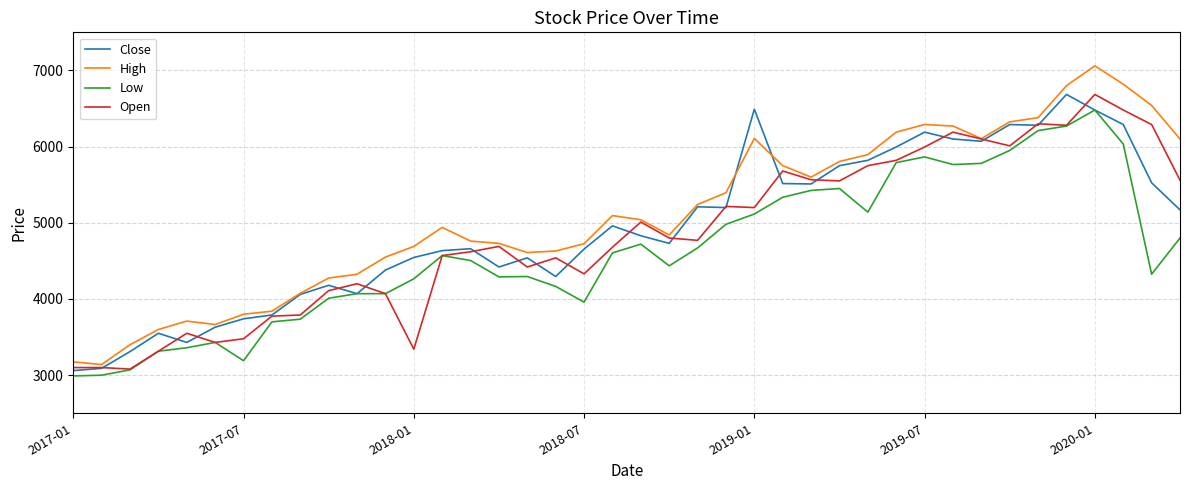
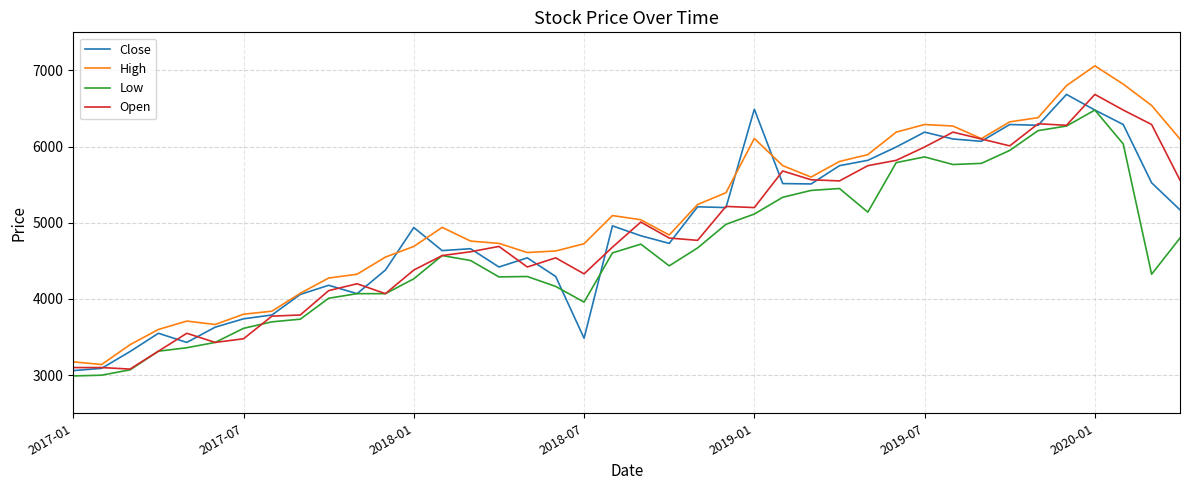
Low, 2017-07: 3200 -> 3600
Close, 2018-01: 4500 -> 4900
Open, 2018-01: 3300 -> 4400
Close, 2018-07: 4700 -> 3500
